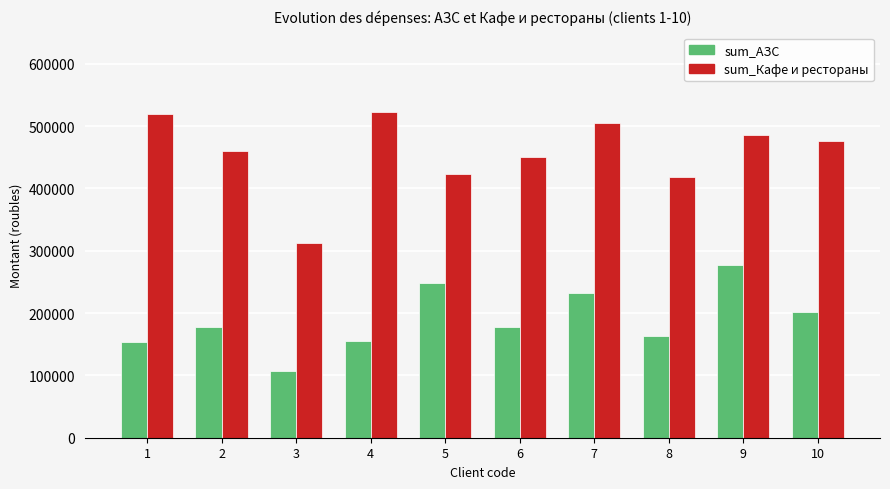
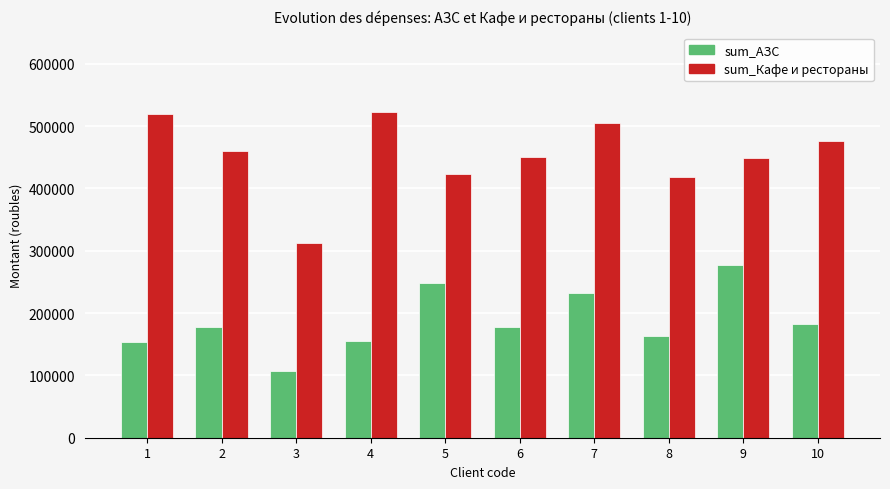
sum_Кафе и рестораны, 9: 490000 -> 450000
sum_АЗС, 10: 200000 -> 180000
